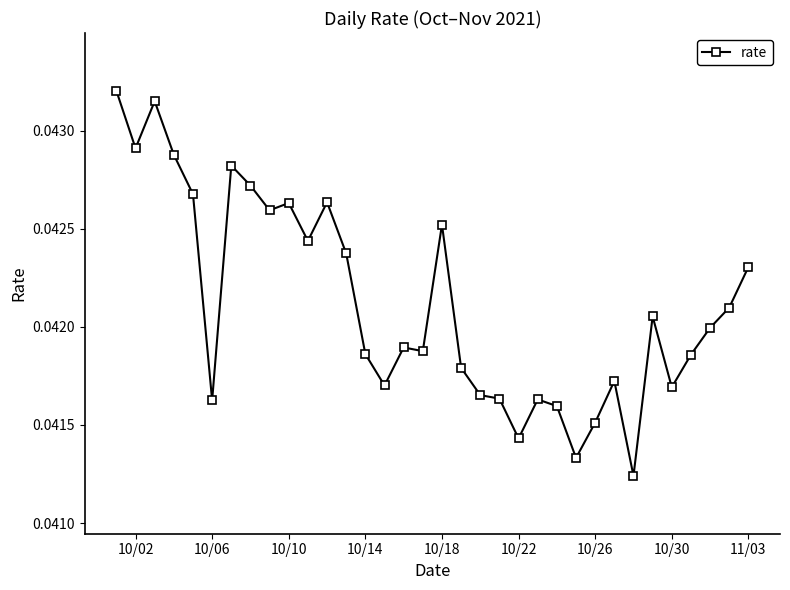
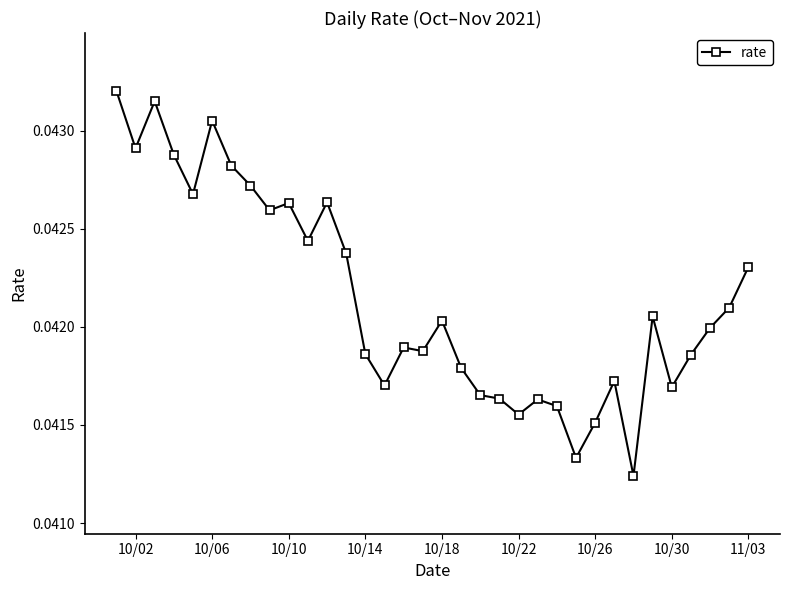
10/06: 0.04163 -> 0.04305
10/18: 0.04252 -> 0.04203
10/22: 0.04143 -> 0.04155
